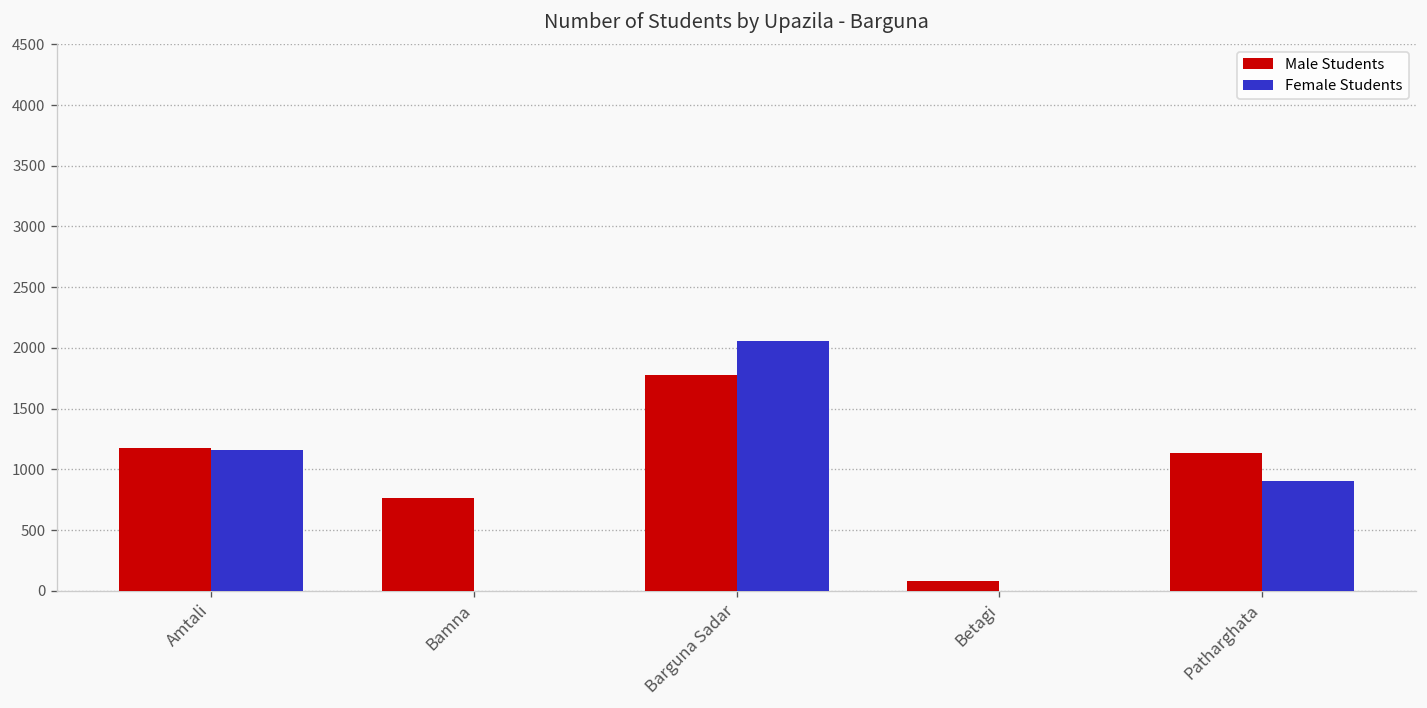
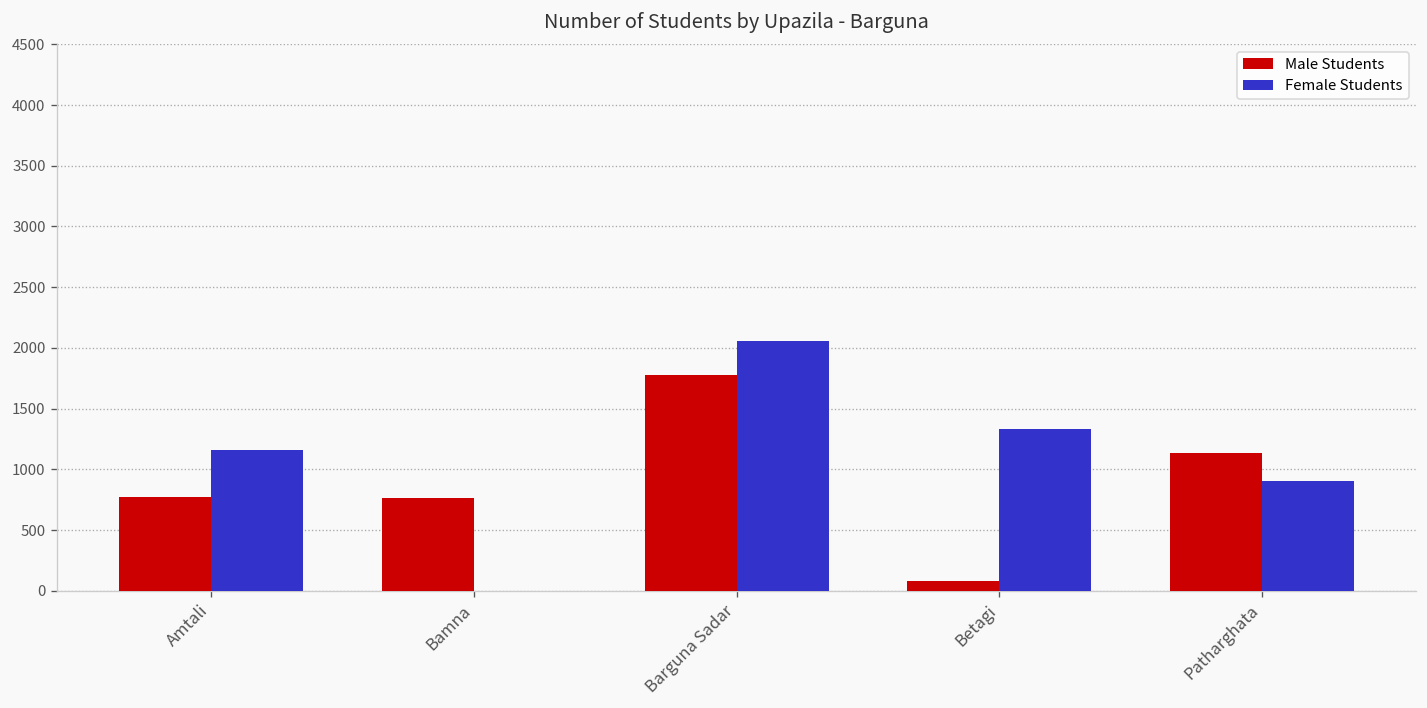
Male Students, Amtali: 1170 -> 770
Female Students, Betagi: 0 -> 1330
